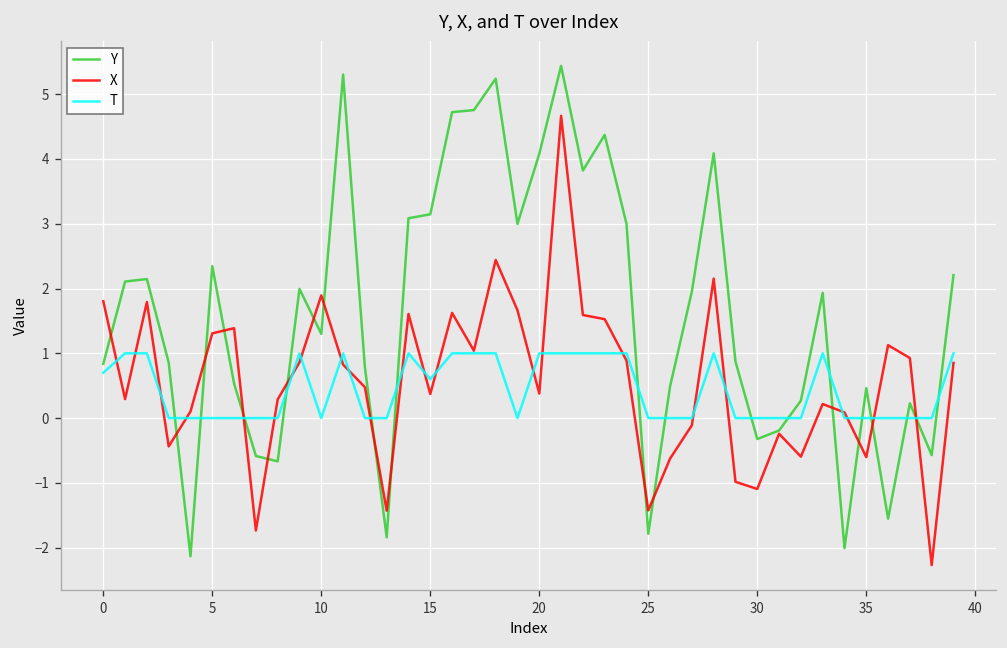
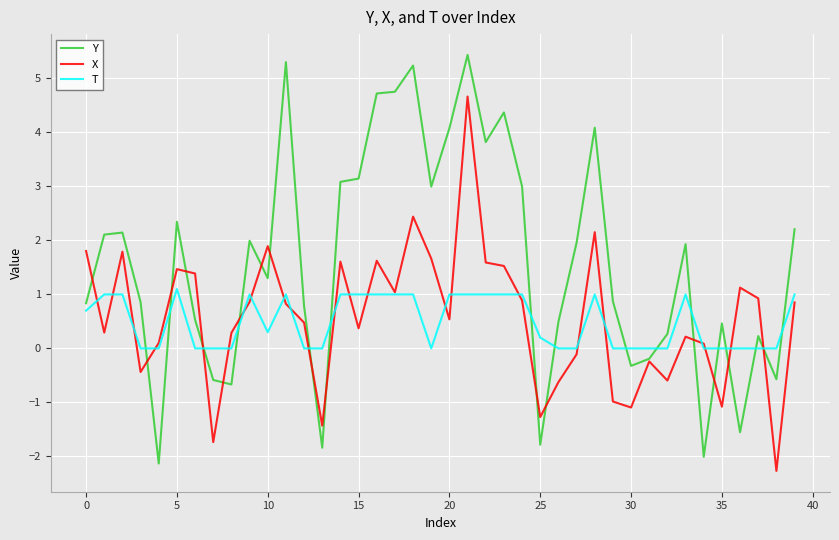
X, 5: 1.3 -> 1.5
T, 5: 0.0 -> 1.1
T, 10: 0.0 -> 0.3
T, 15: 0.6 -> 1.0
X, 20: 0.4 -> 0.5
X, 25: -1.4 -> -1.3
T, 25: 0.0 -> 0.2
X, 35: -0.6 -> -1.1
